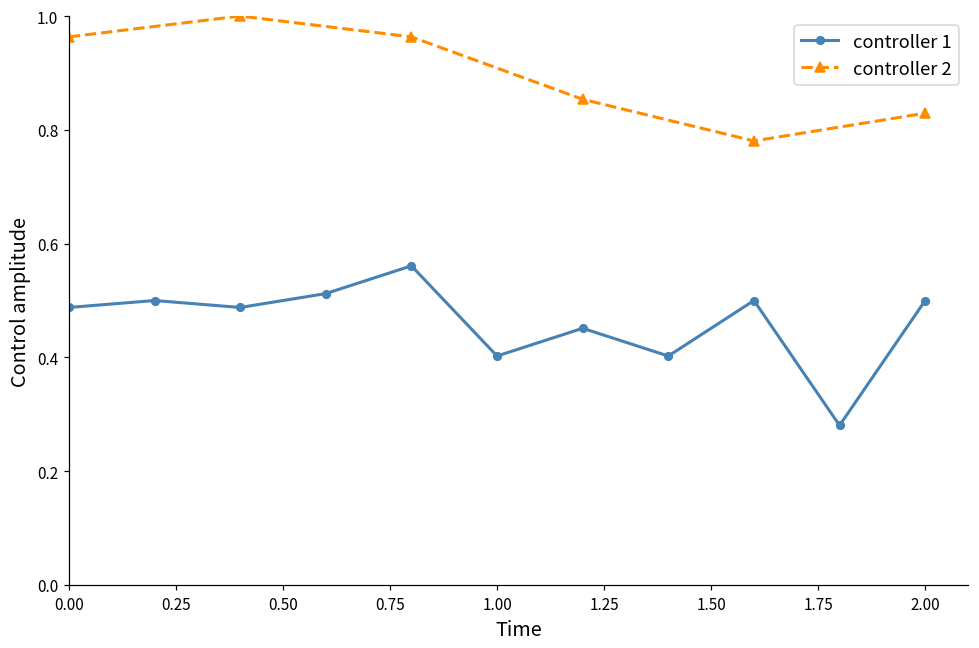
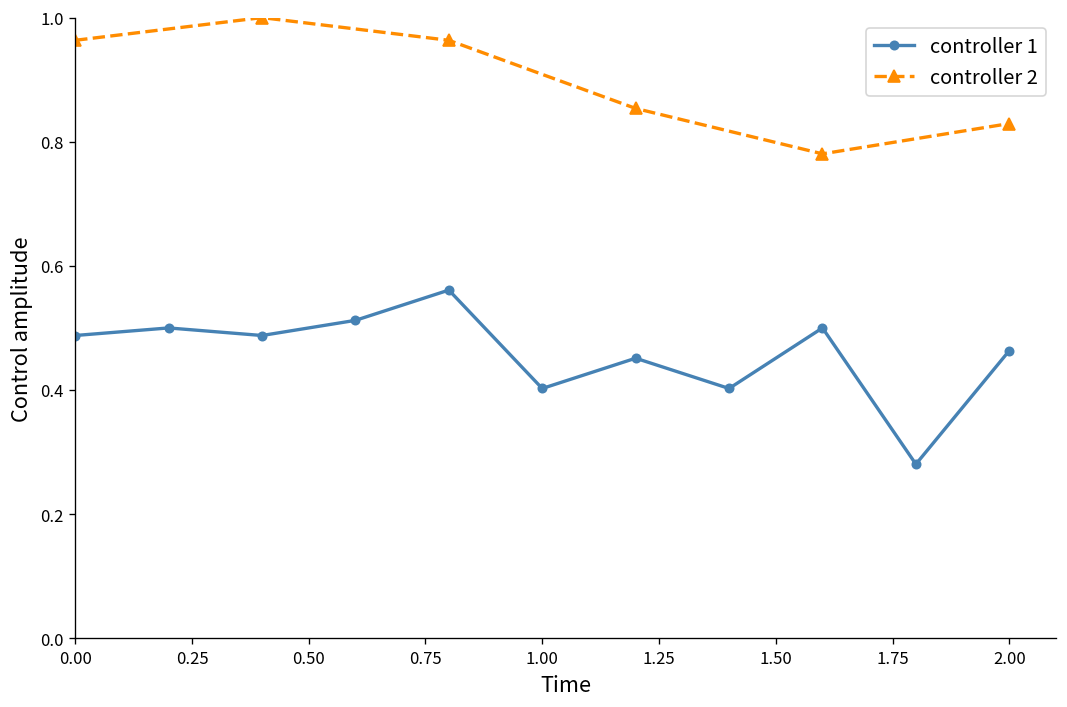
controller 1, 2.00: 0.50 -> 0.46
